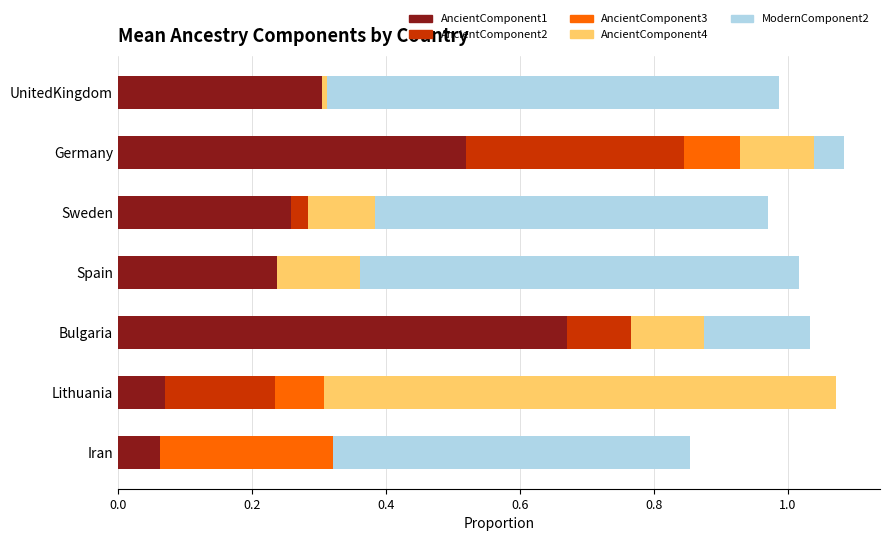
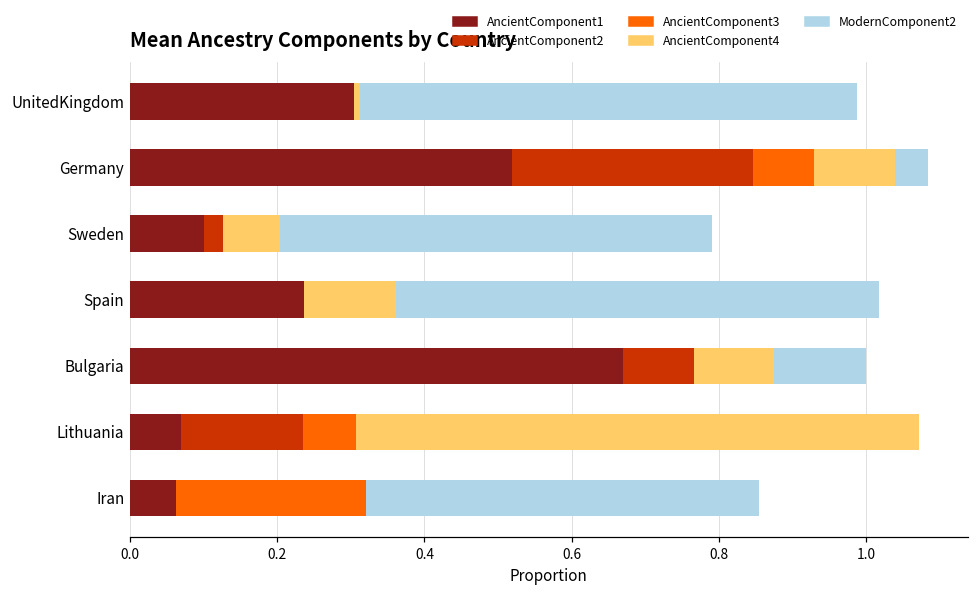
AncientComponent1, Sweden: 0.26 -> 0.10
AncientComponent4, Sweden: 0.10 -> 0.08
ModernComponent2, Bulgaria: 0.16 -> 0.13
